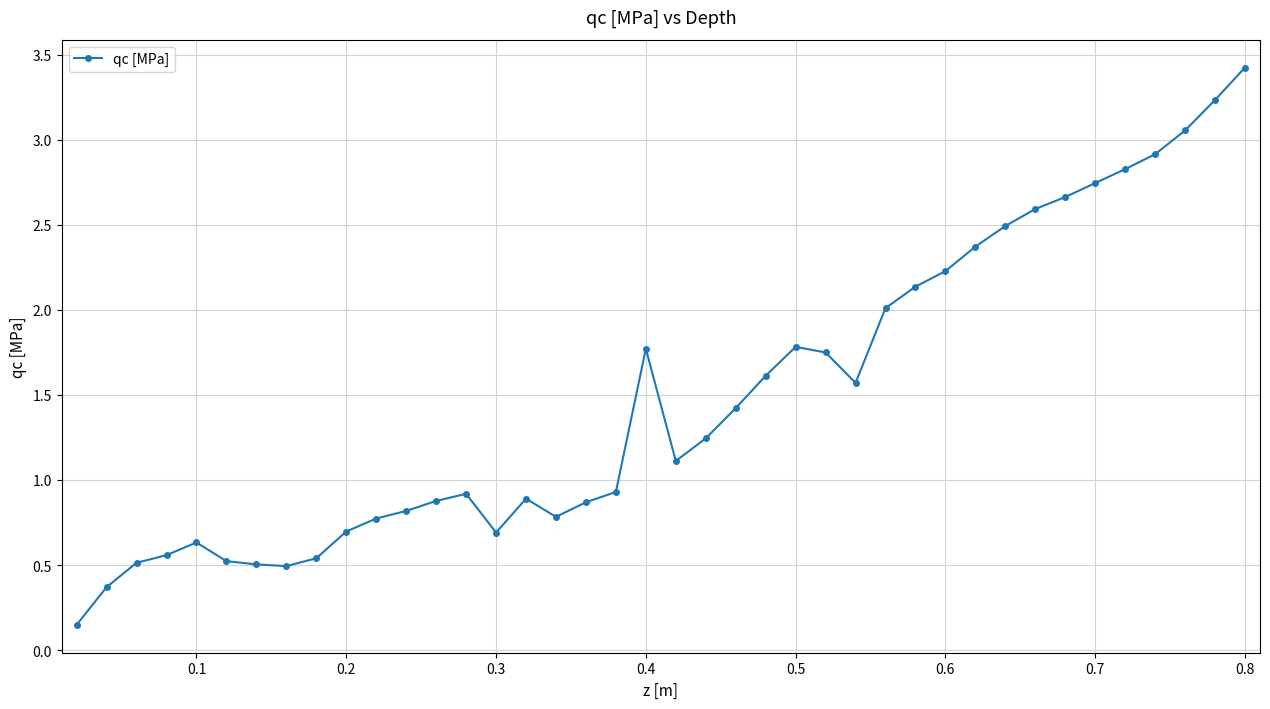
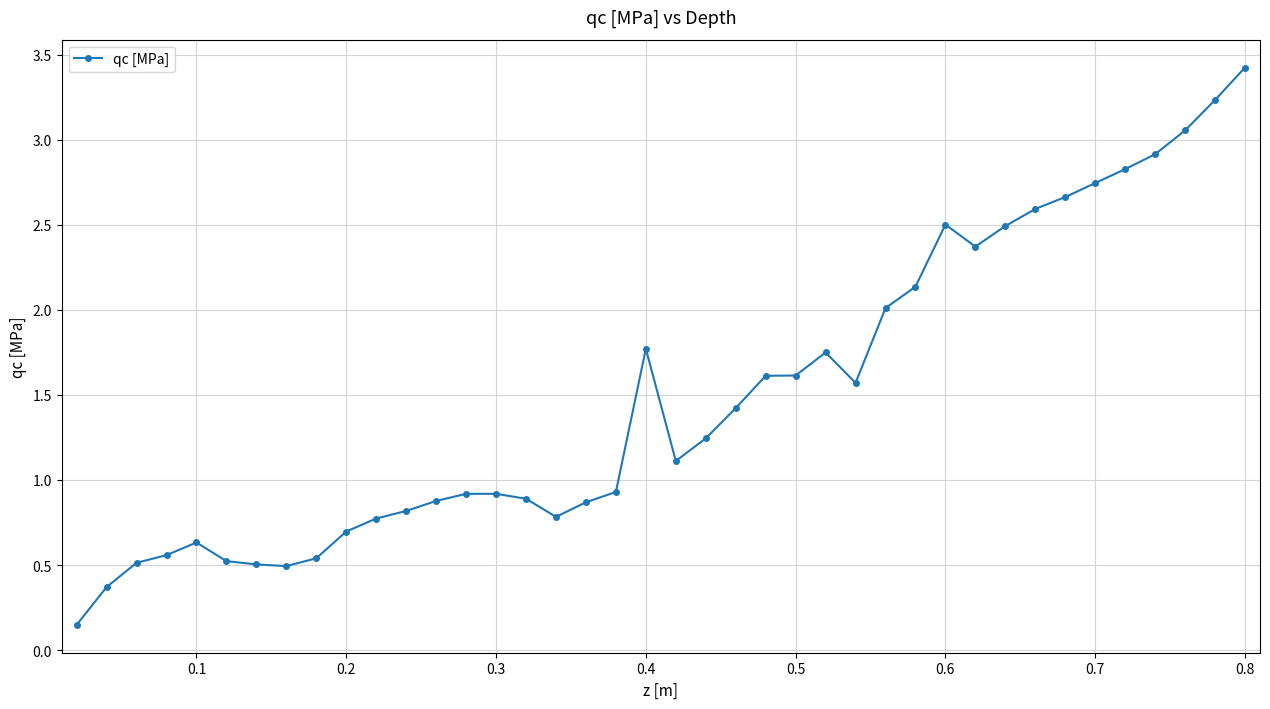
0.3: 0.69 -> 0.92
0.5: 1.78 -> 1.61
0.6: 2.23 -> 2.50
